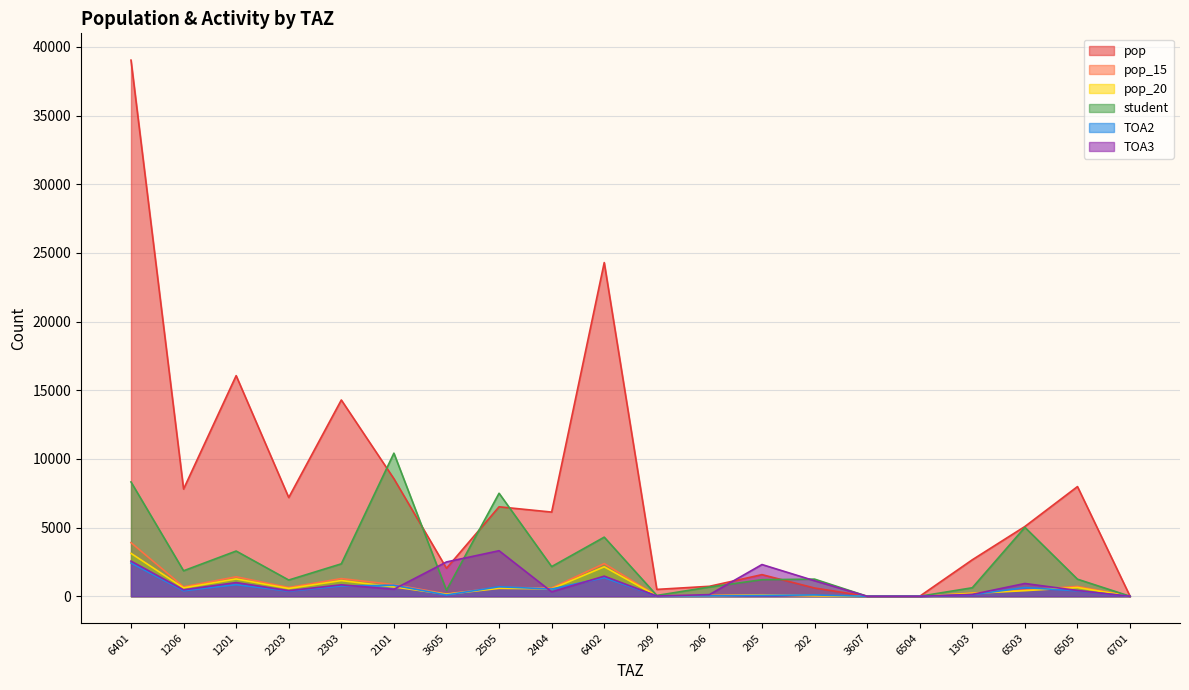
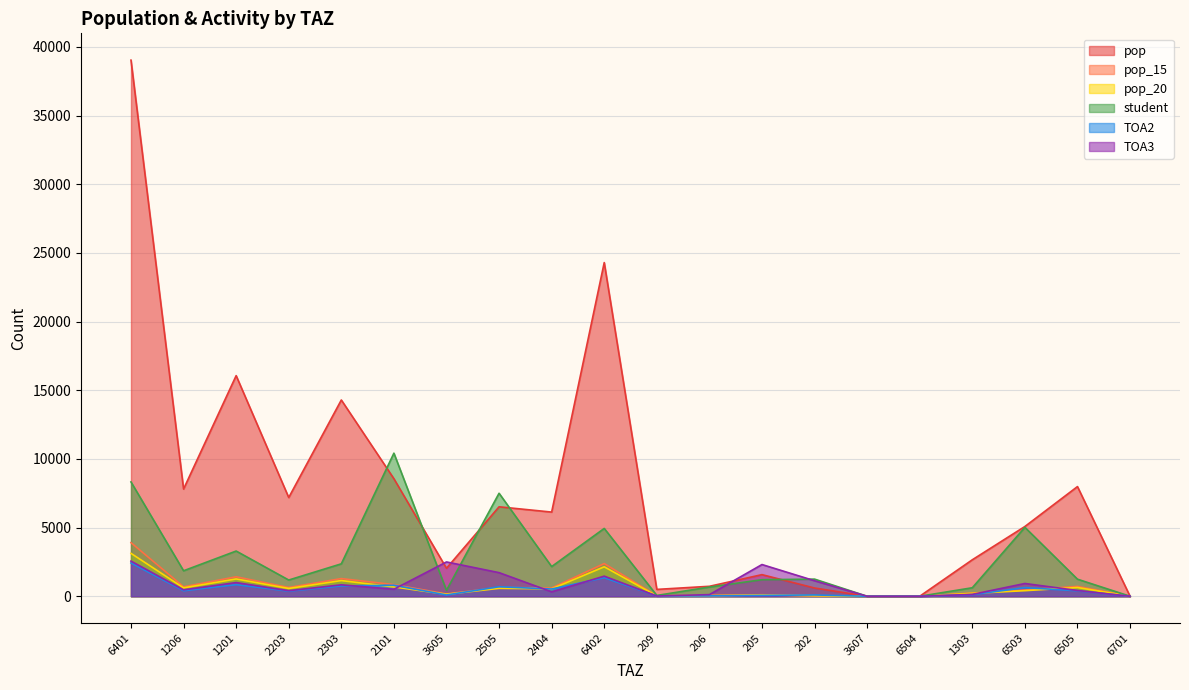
TOA3, 2505: 3300 -> 1700
student, 6402: 4300 -> 4900
